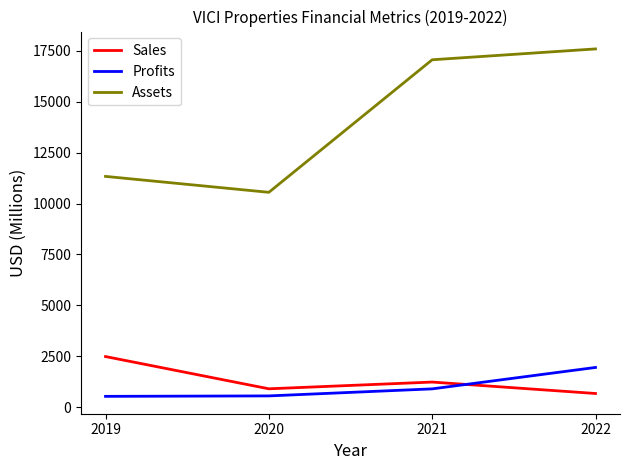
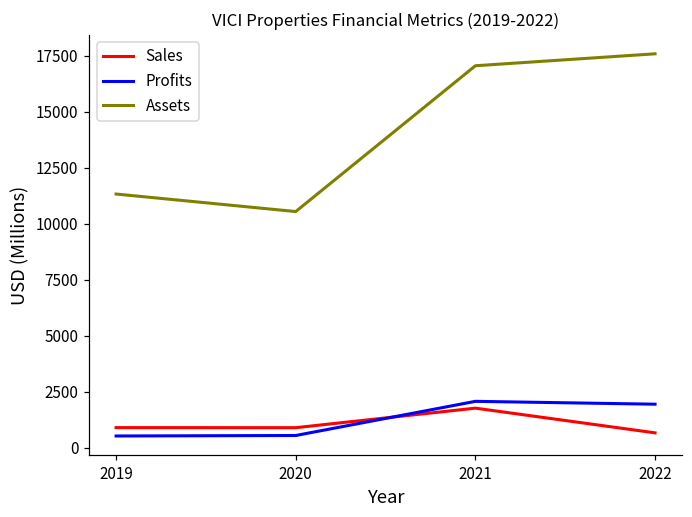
Sales, 2019: 2500 -> 900
Sales, 2021: 1200 -> 1800
Profits, 2021: 900 -> 2100
